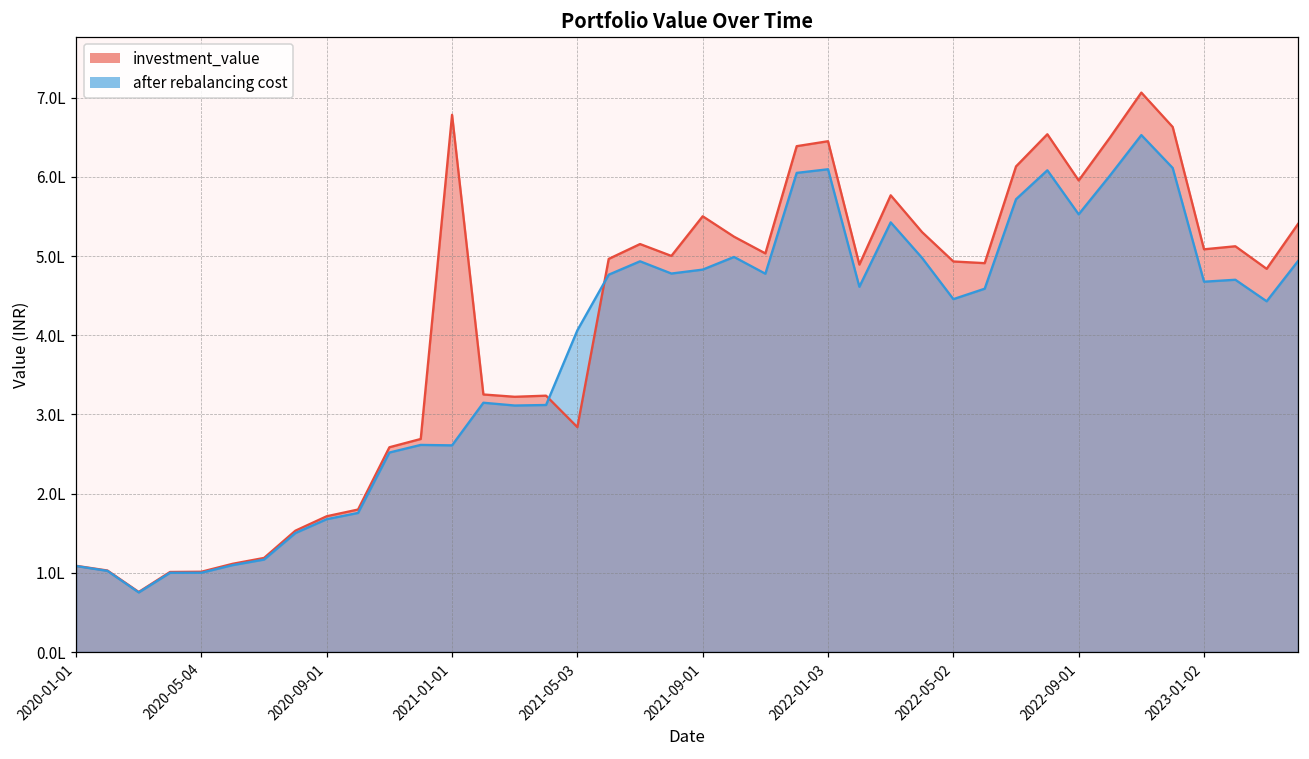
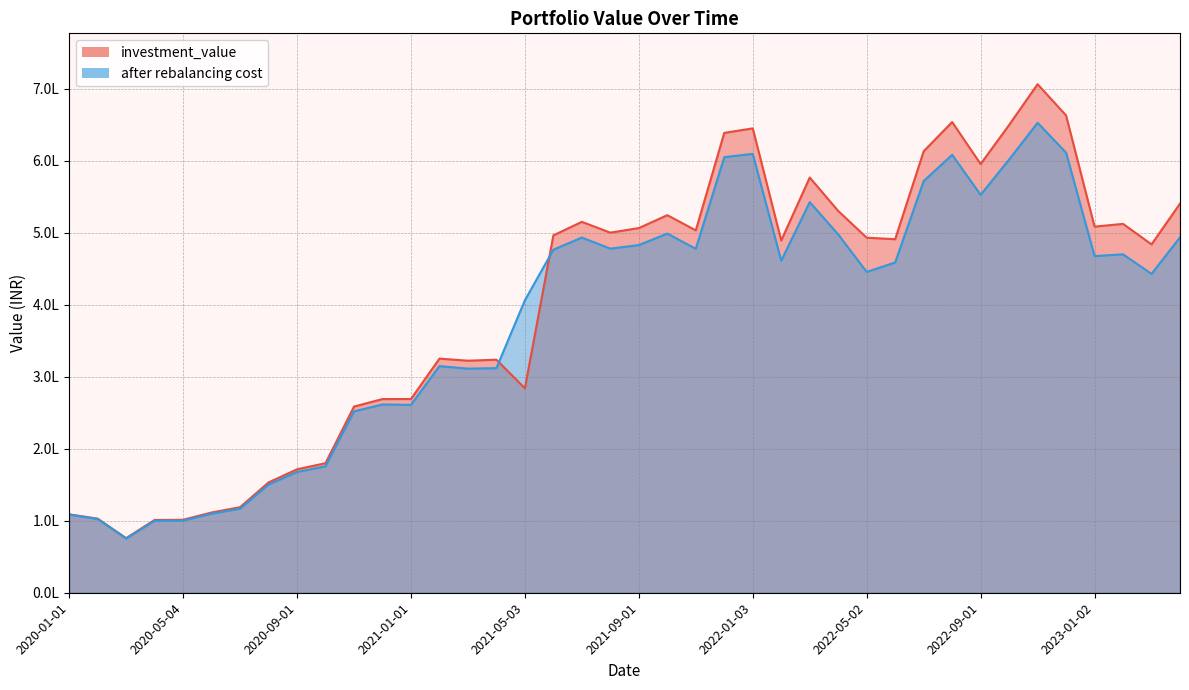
investment_value, 2021-01-01: 6.8L -> 2.7L
investment_value, 2021-09-01: 5.5L -> 5.1L
